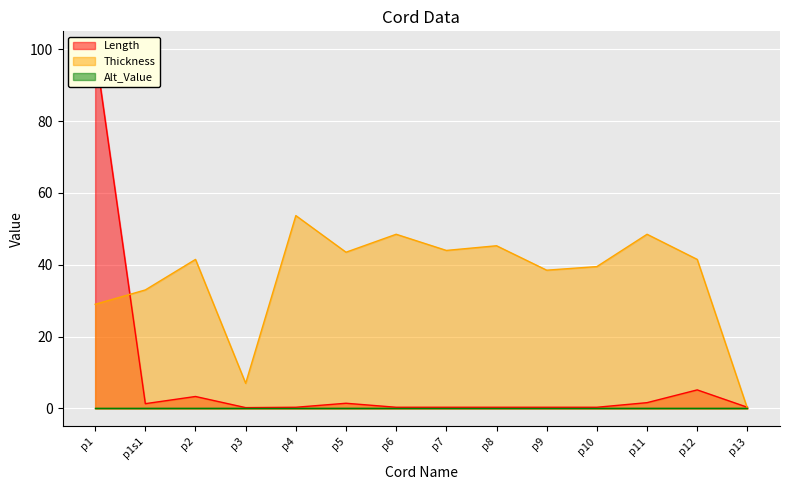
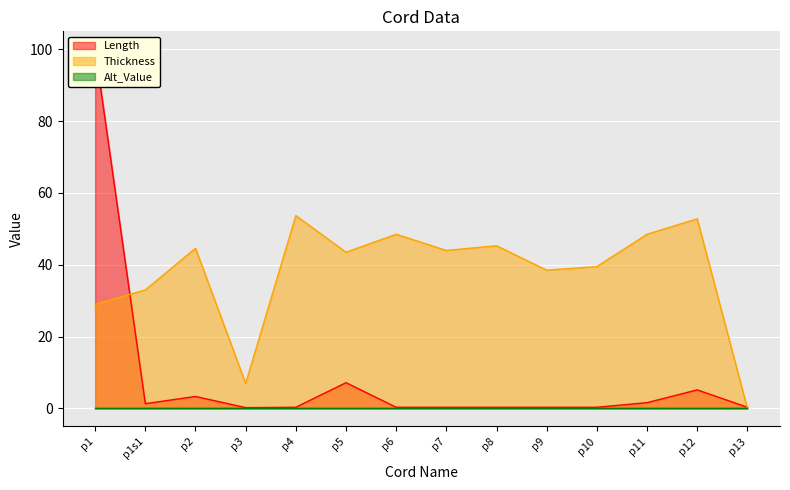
Thickness, p2: 42 -> 45
Length, p5: 1 -> 7
Thickness, p12: 42 -> 53
